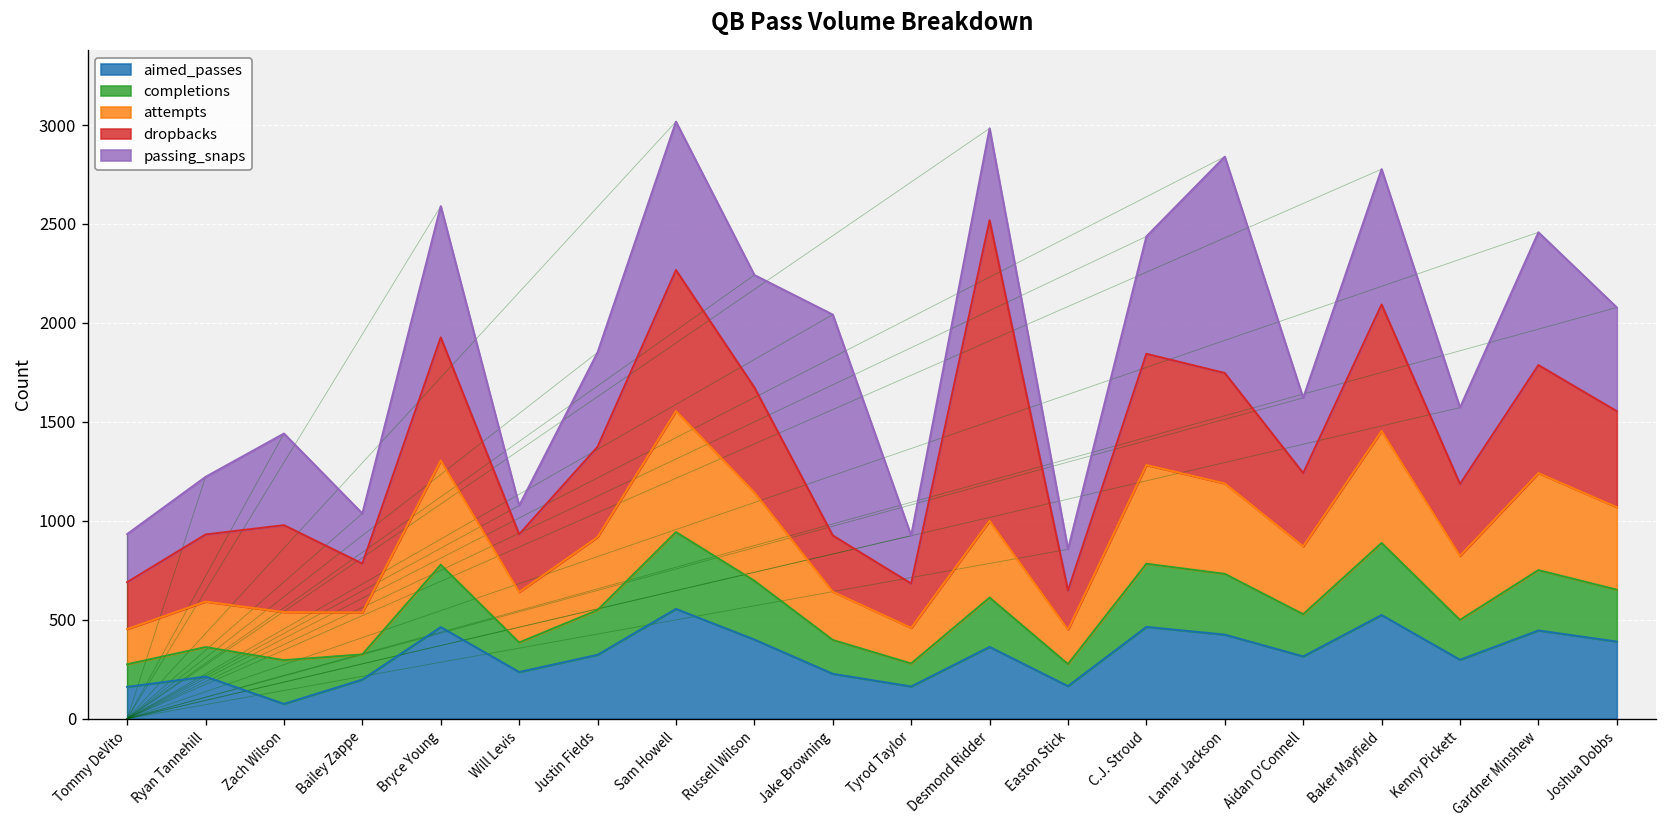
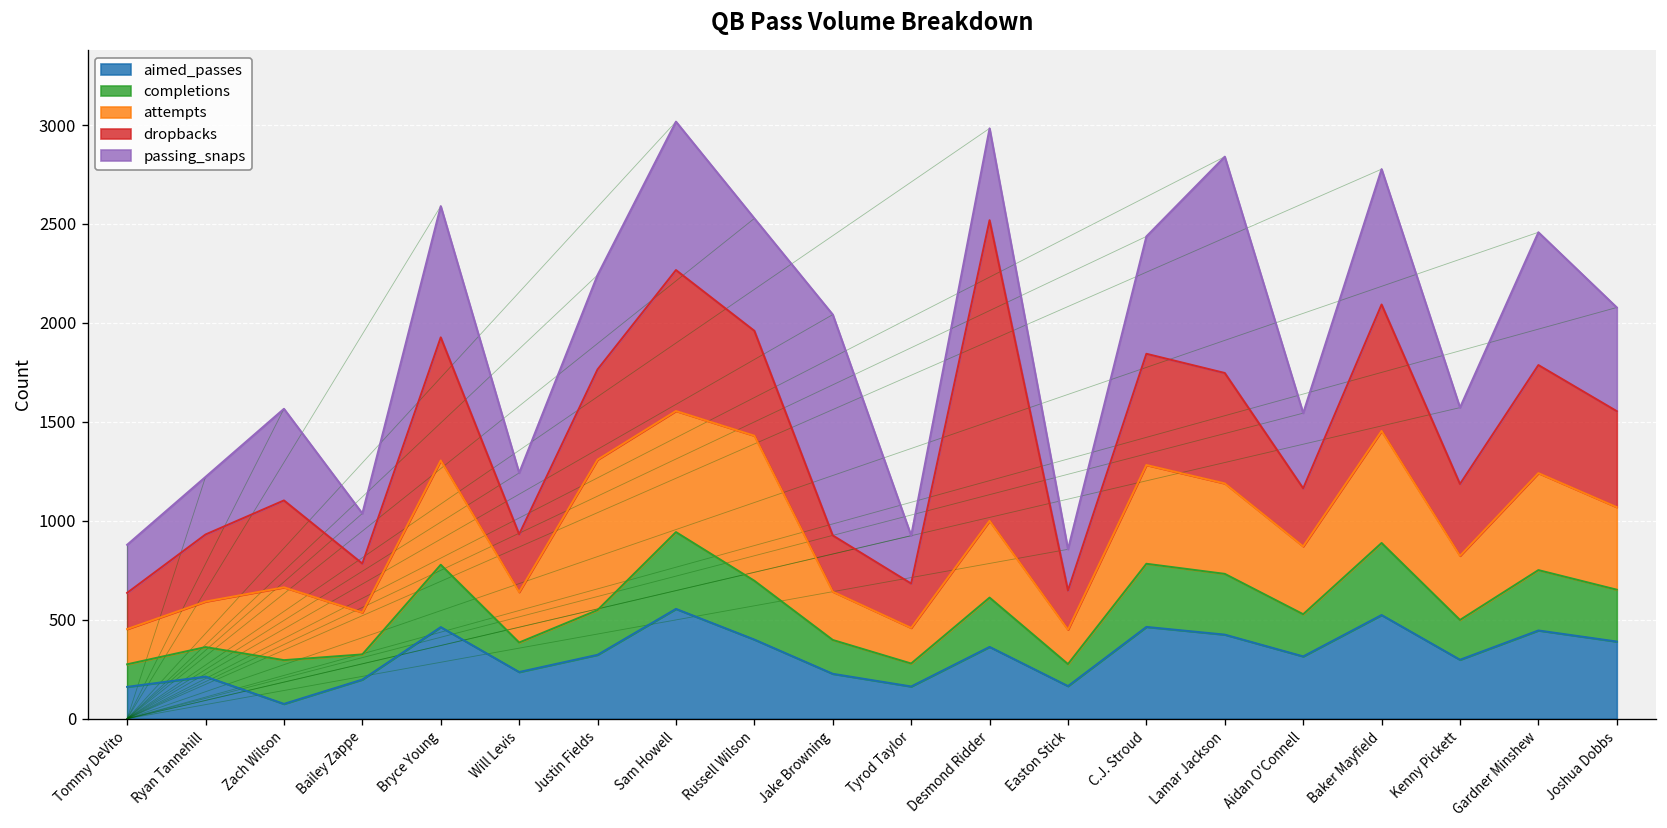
dropbacks, Tommy DeVito: 240 -> 180
attempts, Zach Wilson: 240 -> 370
passing_snaps, Will Levis: 150 -> 310
attempts, Justin Fields: 370 -> 760
attempts, Russell Wilson: 450 -> 730
dropbacks, Aidan O'Connell: 370 -> 290
